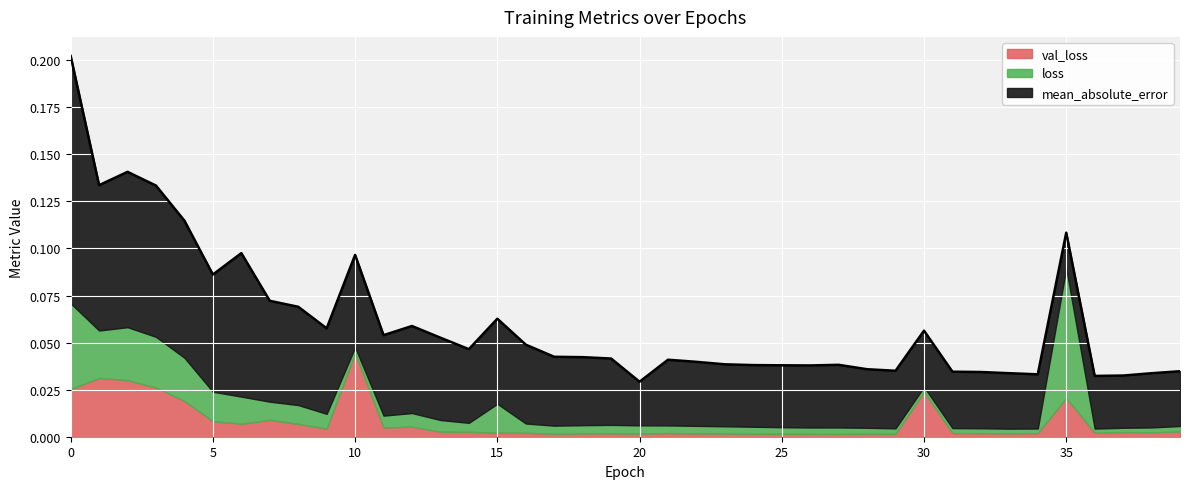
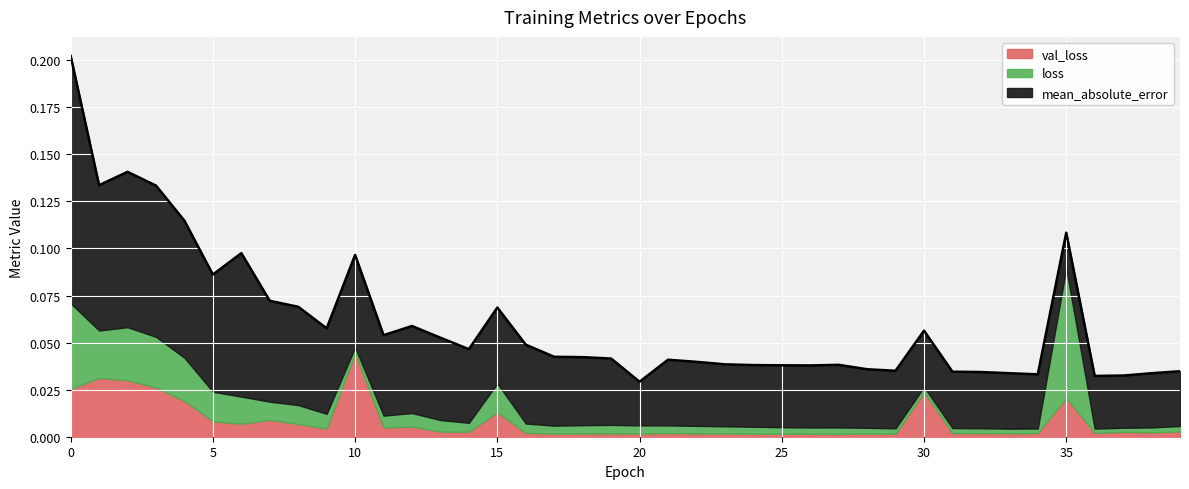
val_loss, 15: 0.002 -> 0.013
mean_absolute_error, 15: 0.045 -> 0.040
